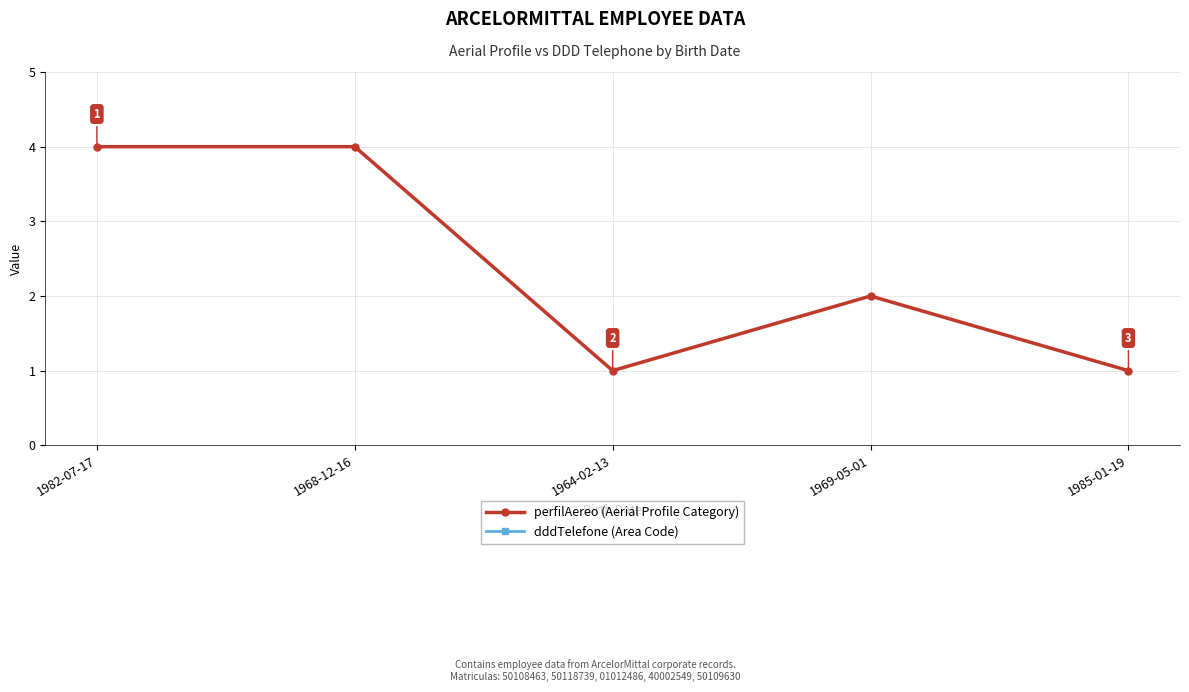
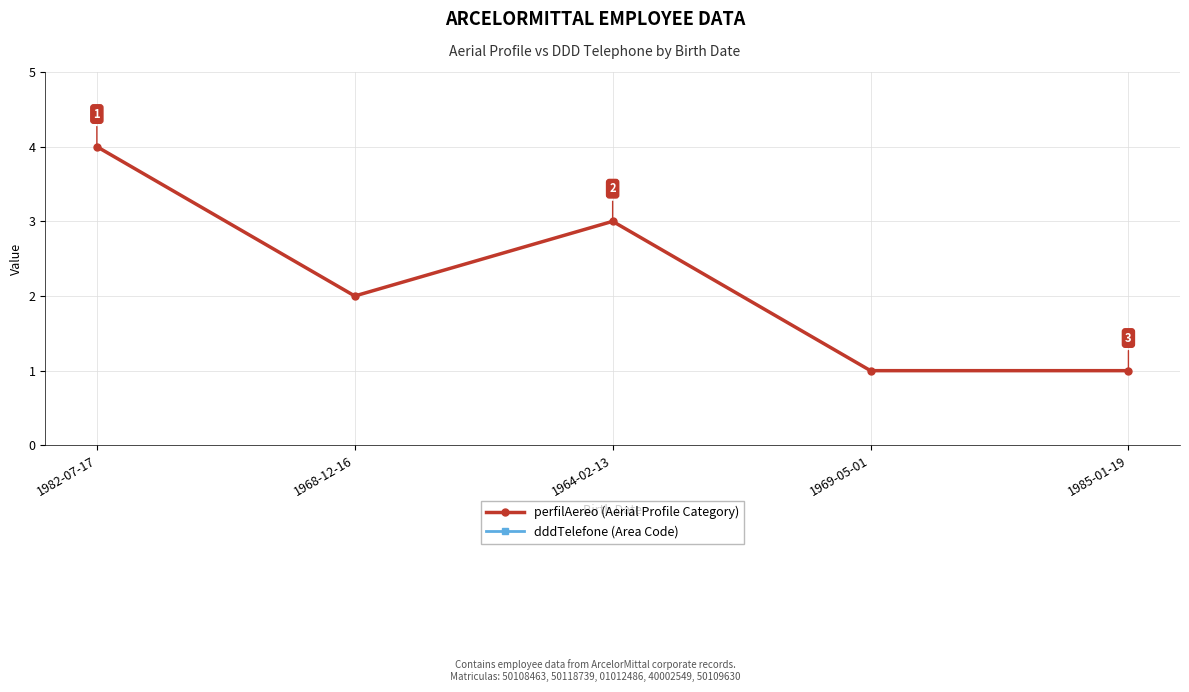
perfilAereo (Aerial Profile Category), 1968-12-16: 4 -> 2
perfilAereo (Aerial Profile Category), 1964-02-13: 1 -> 3
perfilAereo (Aerial Profile Category), 1969-05-01: 2 -> 1
